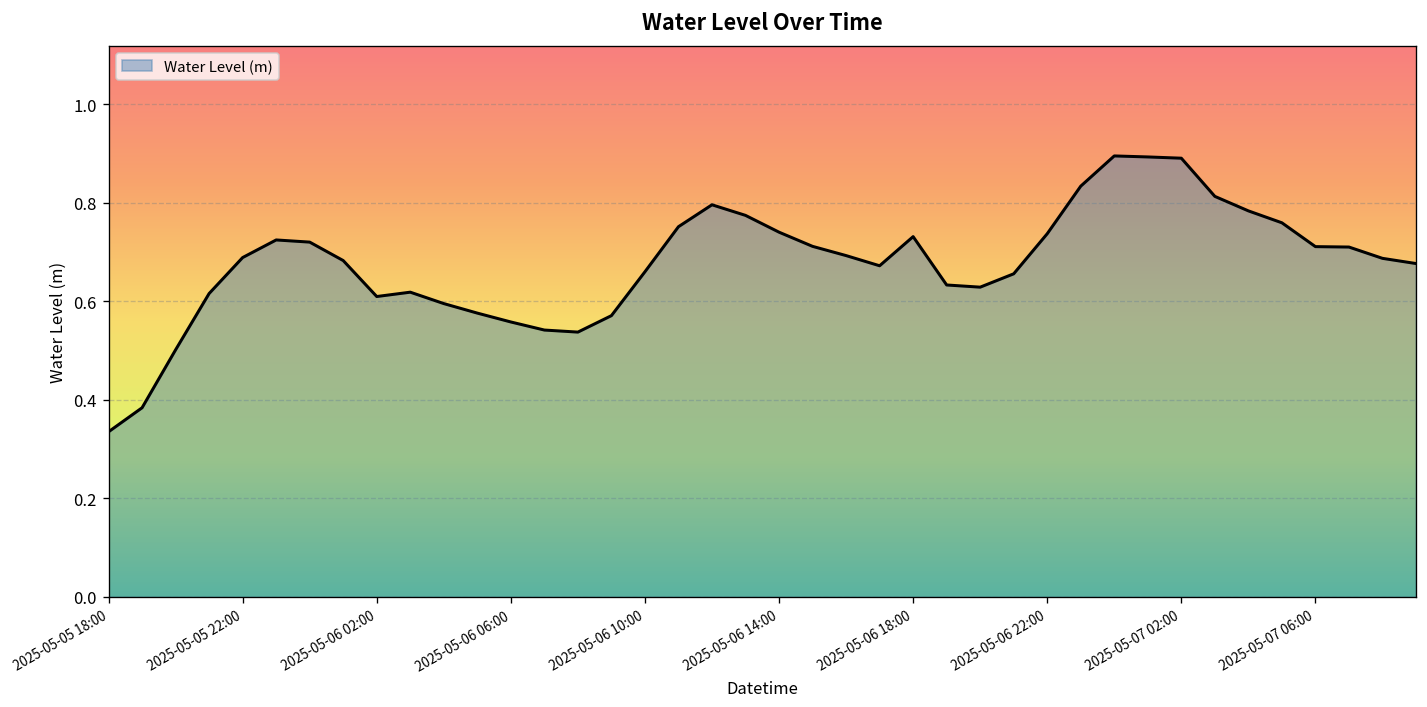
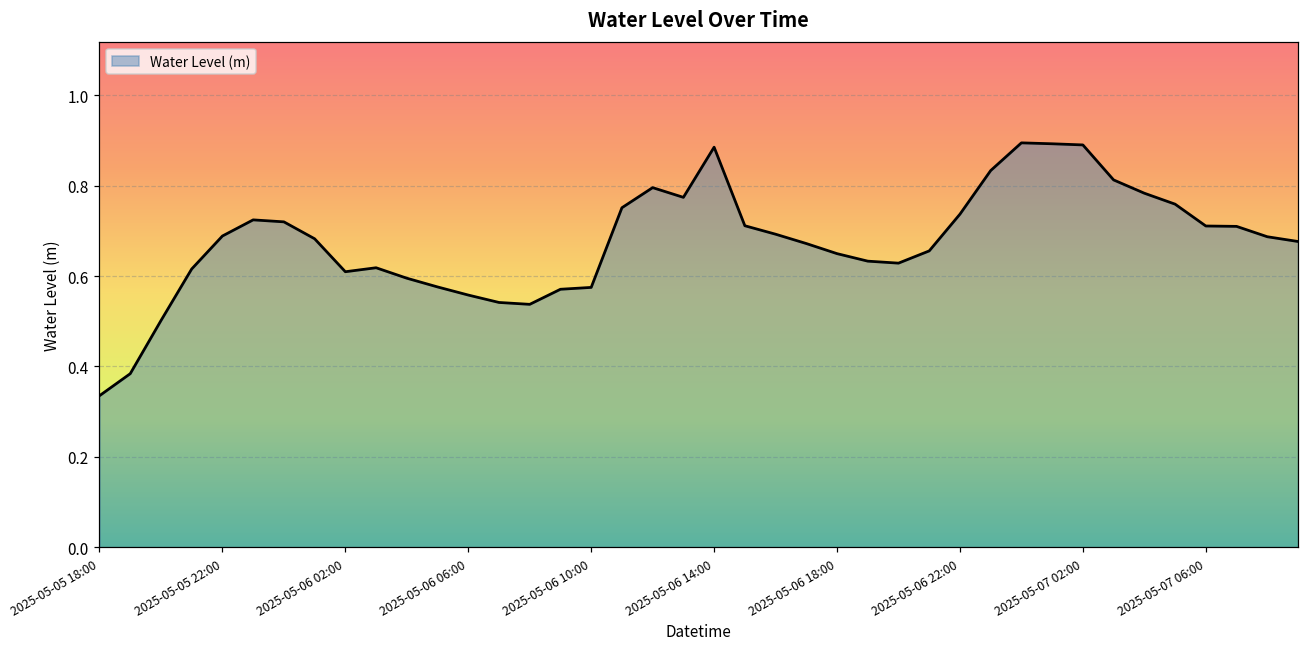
2025-05-06 10:00: 0.66 -> 0.57
2025-05-06 14:00: 0.74 -> 0.89
2025-05-06 18:00: 0.73 -> 0.65
